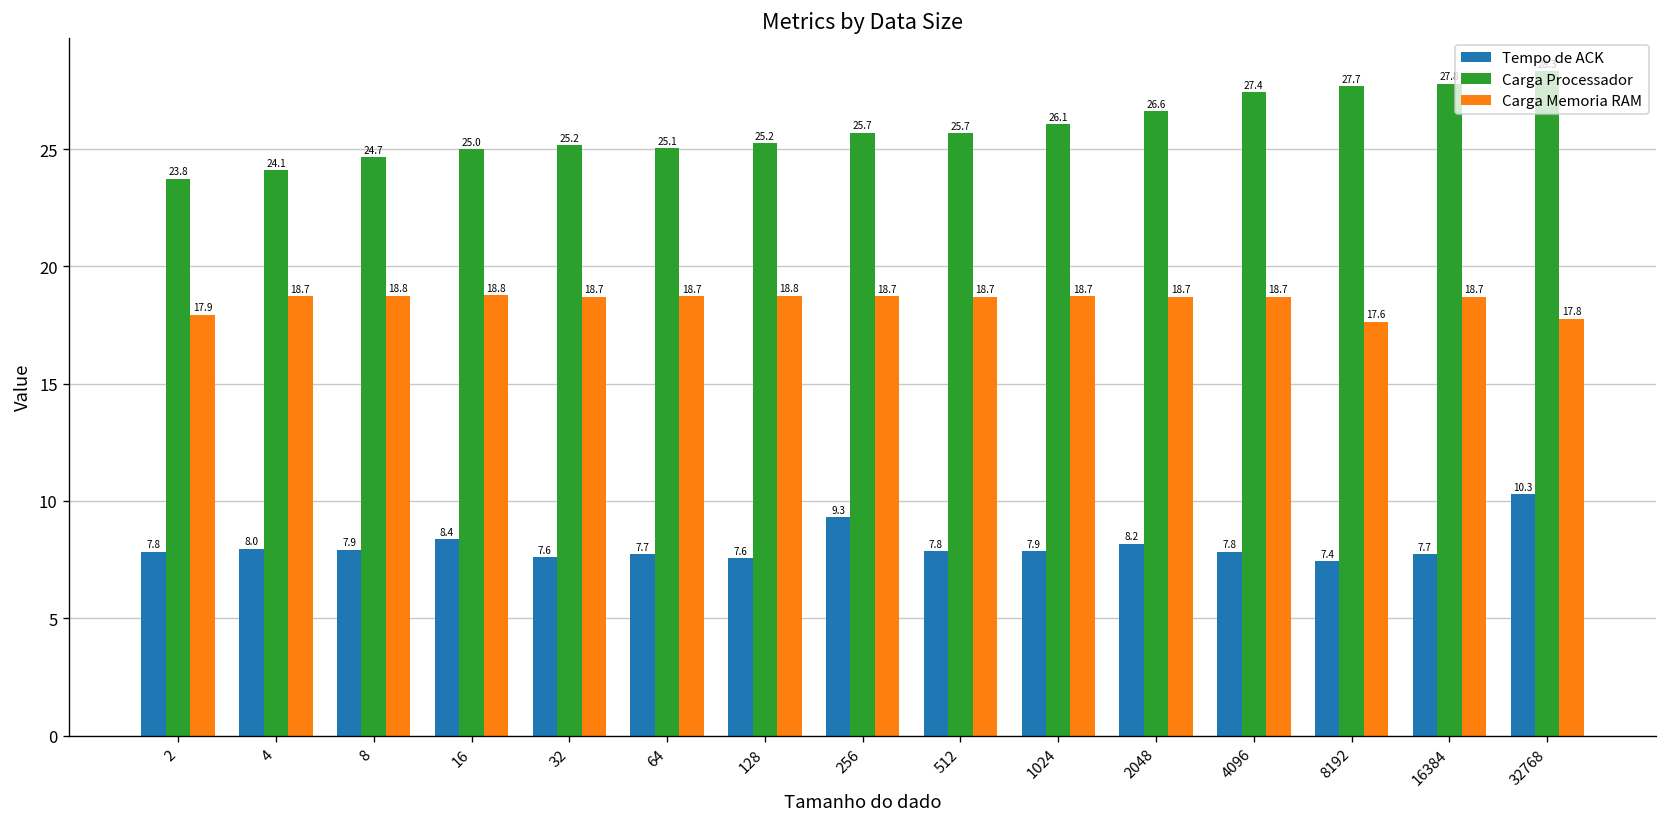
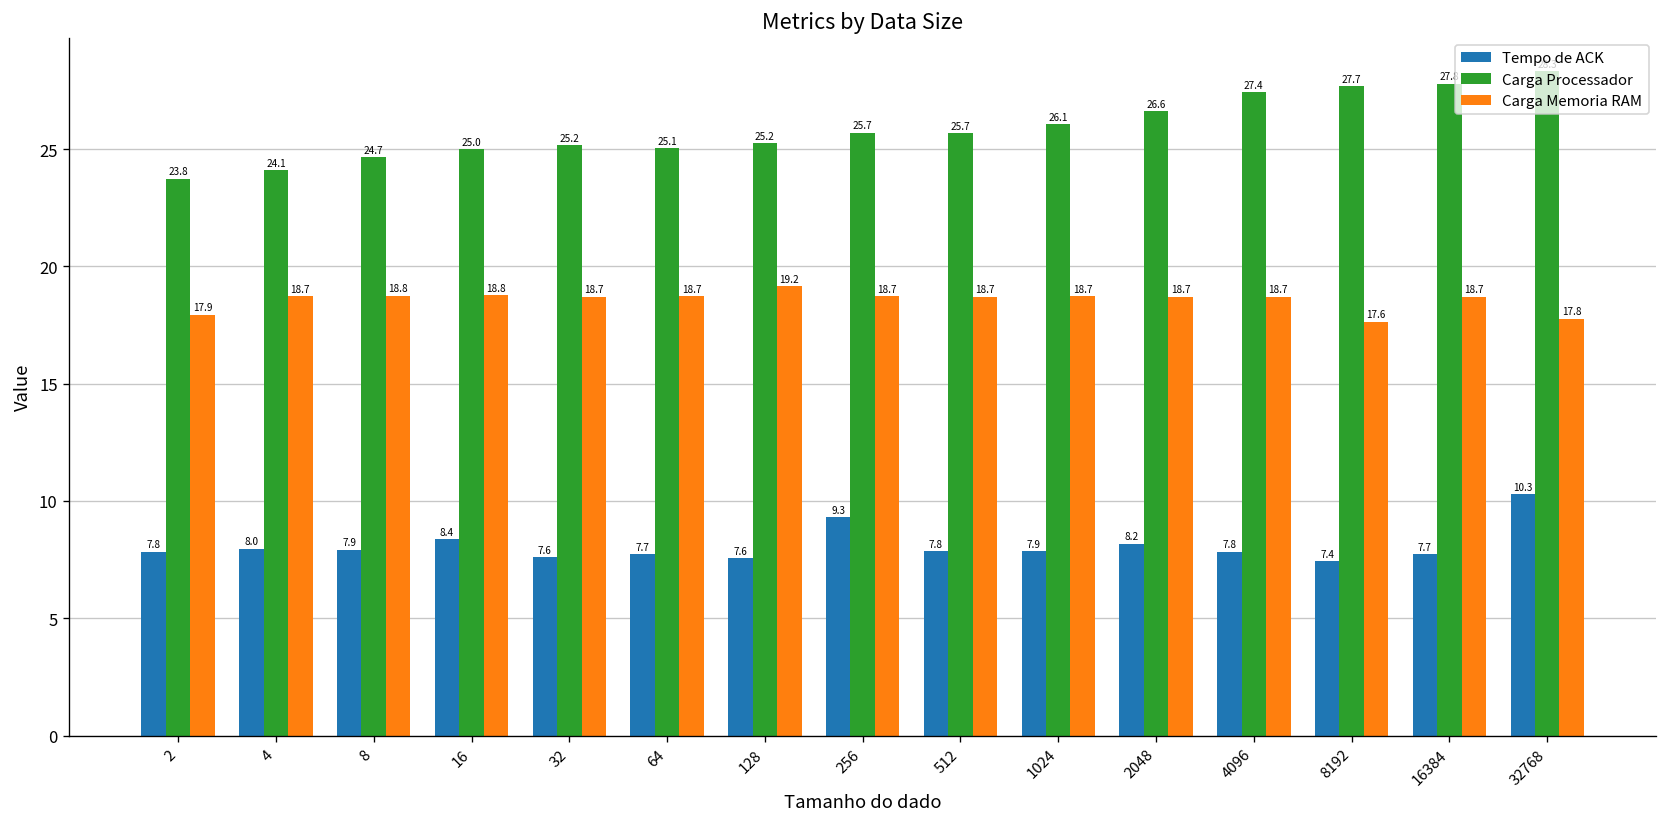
Carga Memoria RAM, 128: 18.8 -> 19.2
